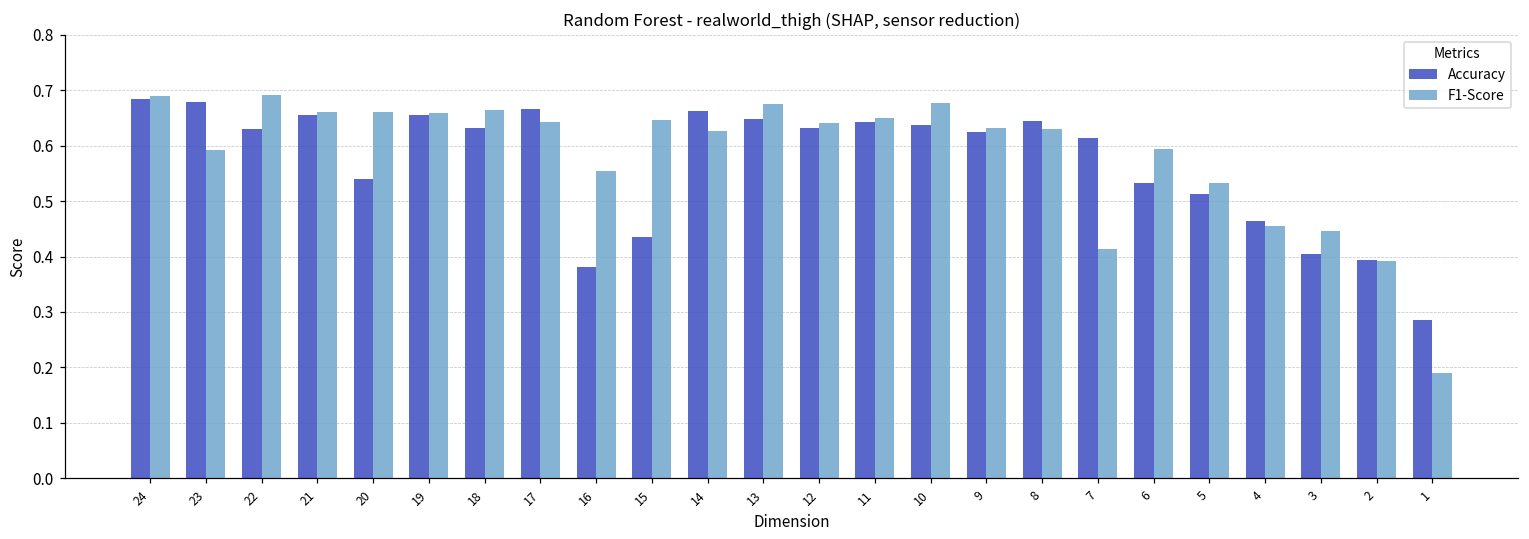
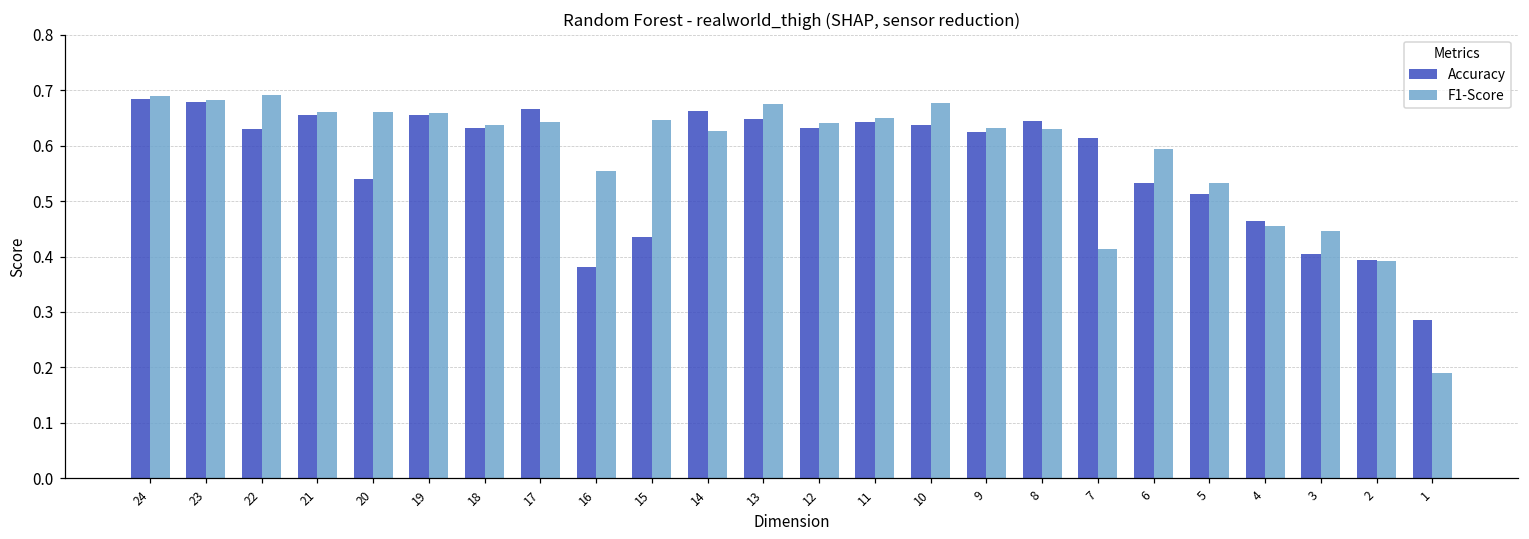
F1-Score, 23: 0.59 -> 0.68
F1-Score, 18: 0.66 -> 0.64
